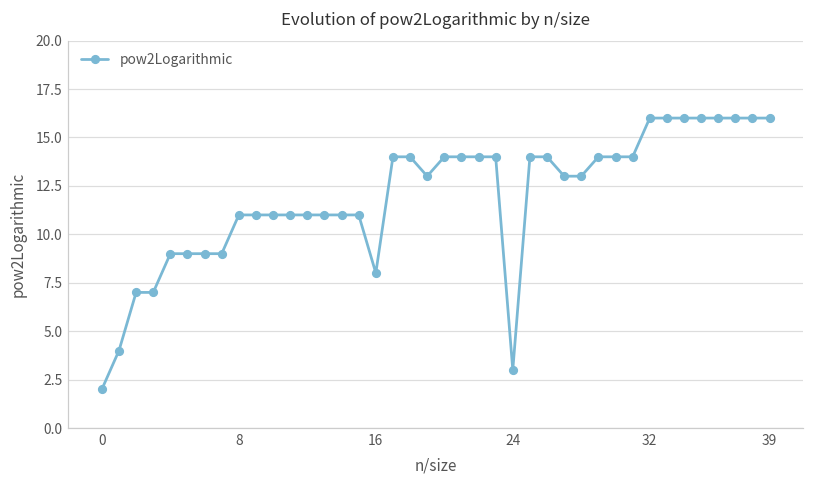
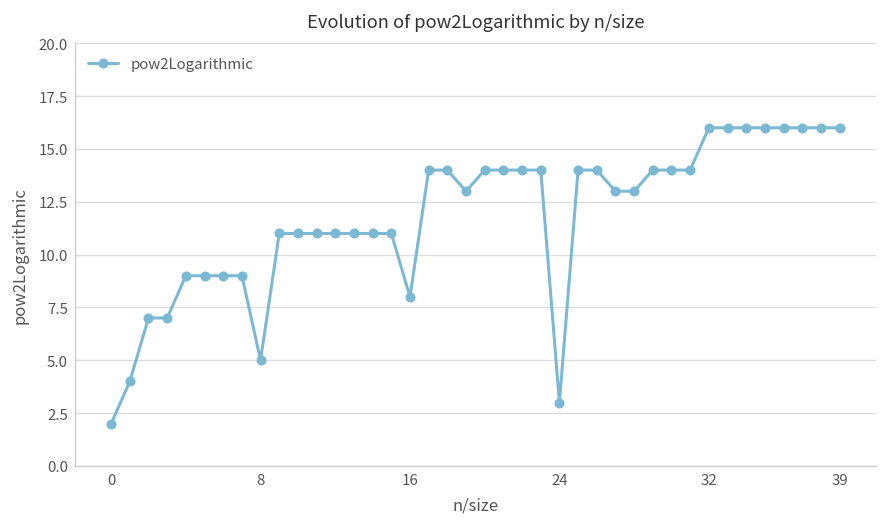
8: 11 -> 5
